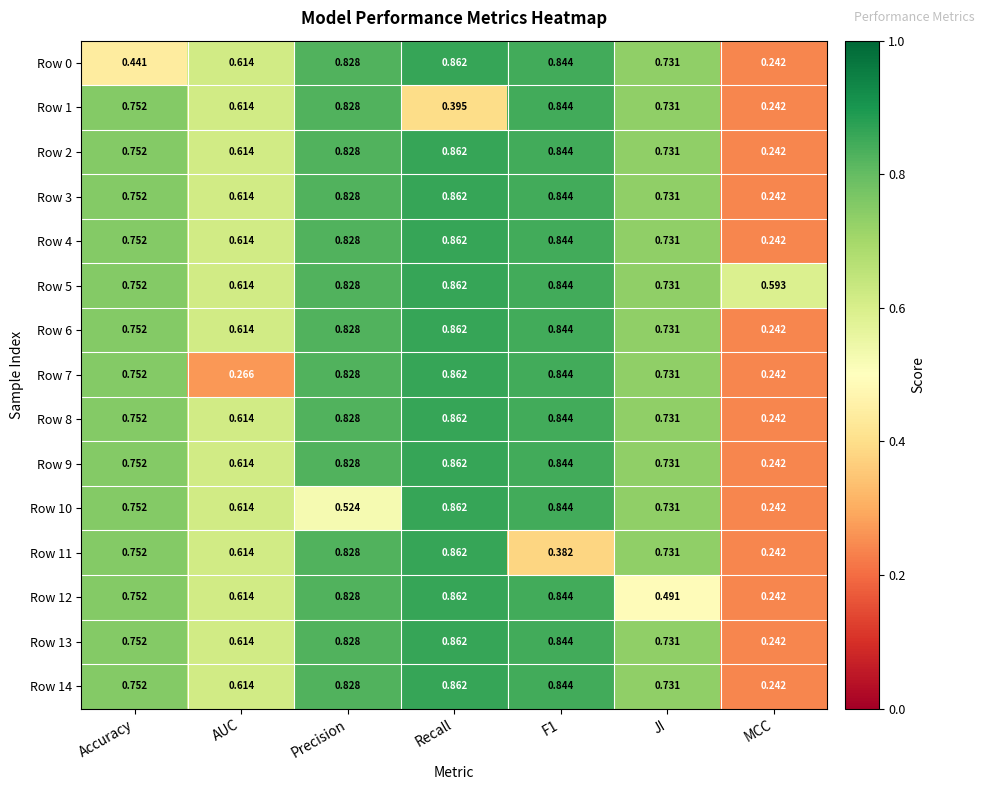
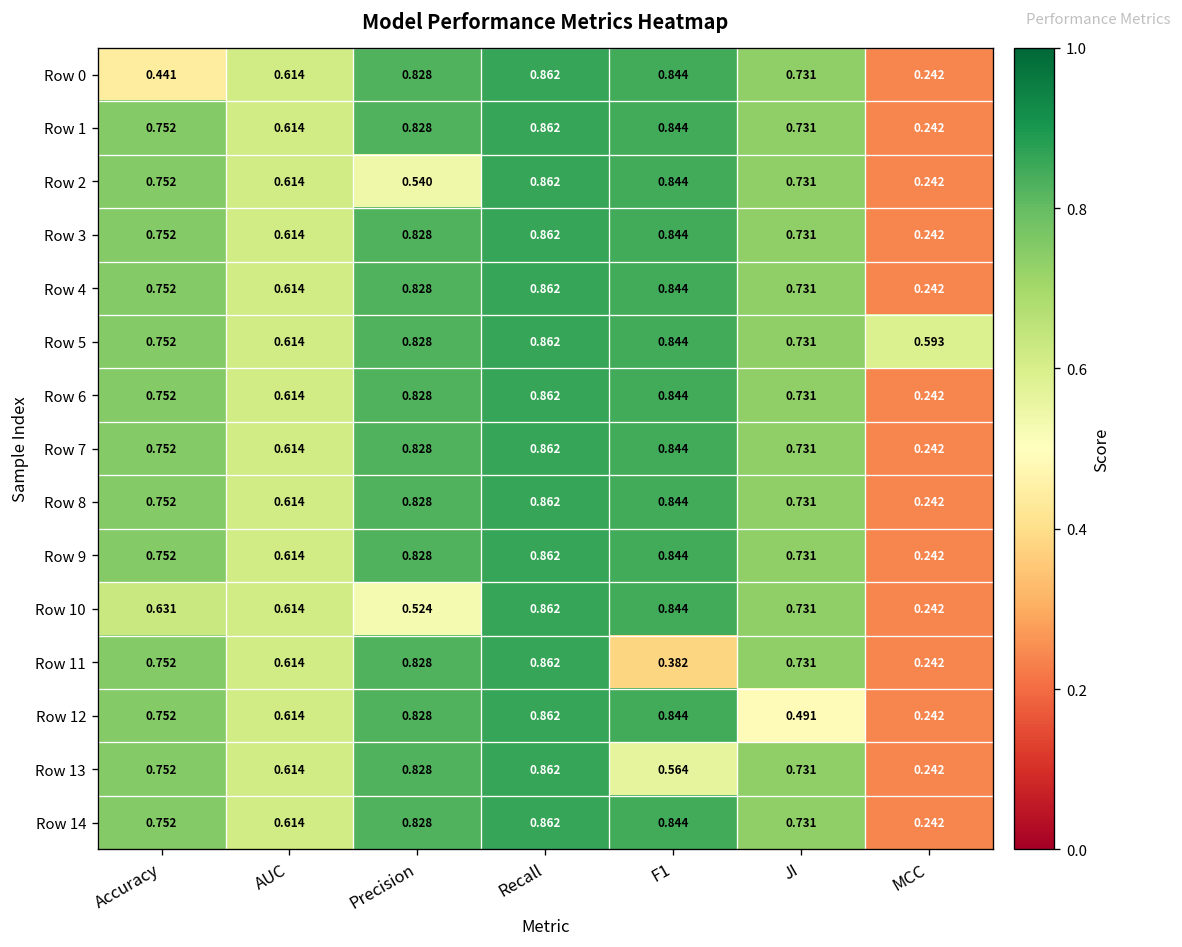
Row 1, Recall: 0.395 -> 0.862
Row 2, Precision: 0.828 -> 0.540
Row 7, AUC: 0.266 -> 0.614
Row 10, Accuracy: 0.752 -> 0.631
Row 13, F1: 0.844 -> 0.564
